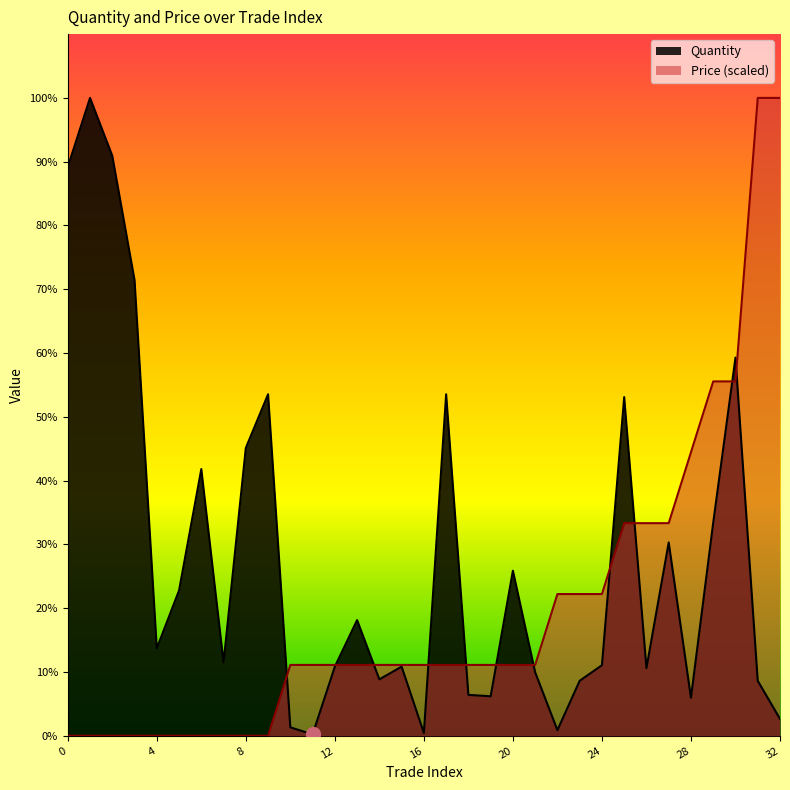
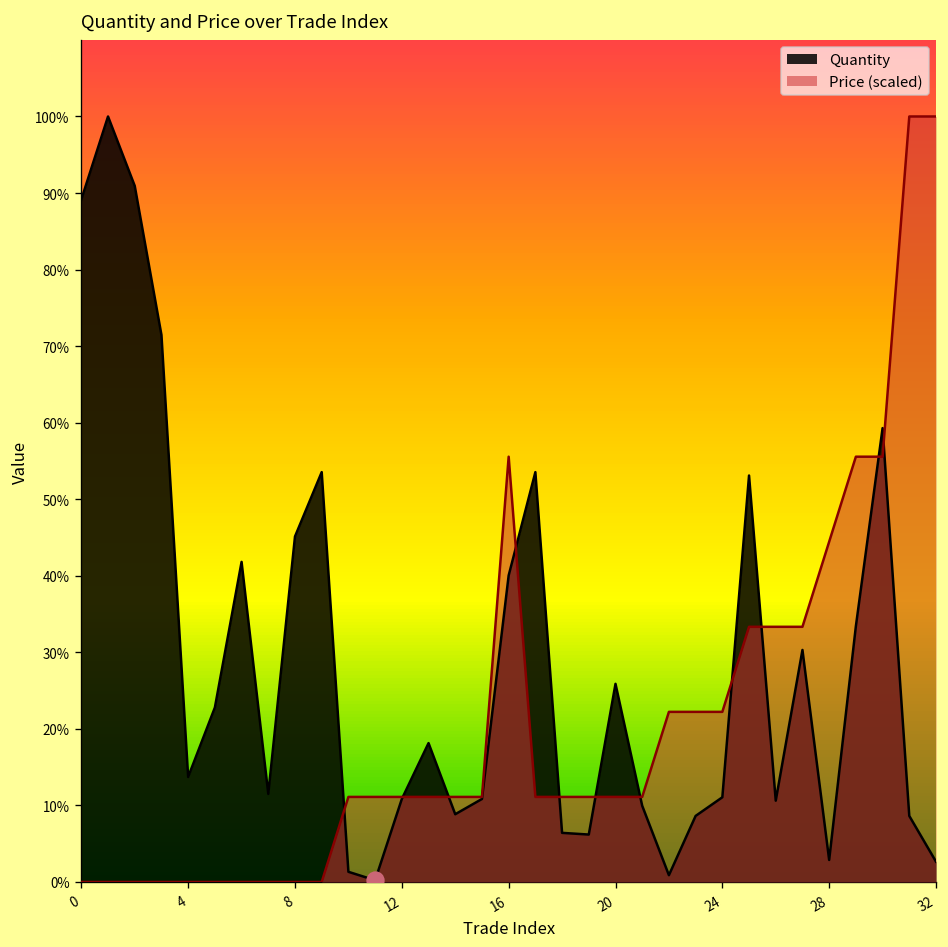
Quantity, 16: 0% -> 40%
Price (scaled), 16: 11% -> 56%
Quantity, 28: 6% -> 3%
